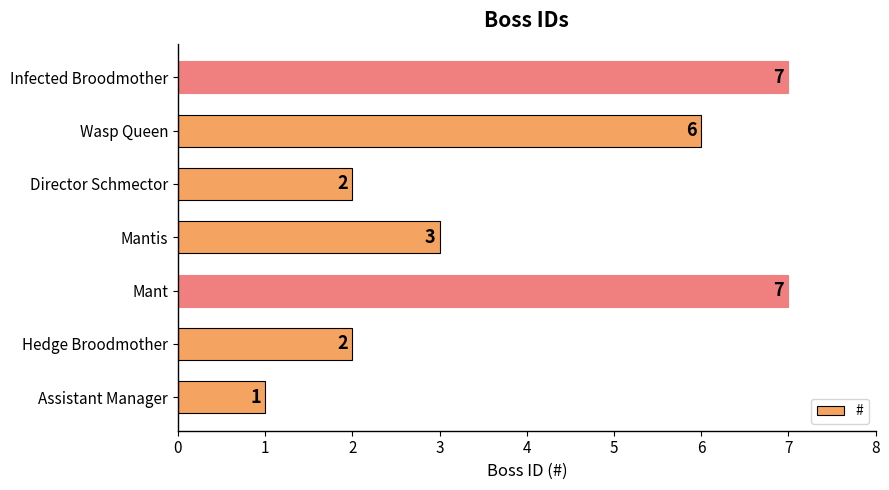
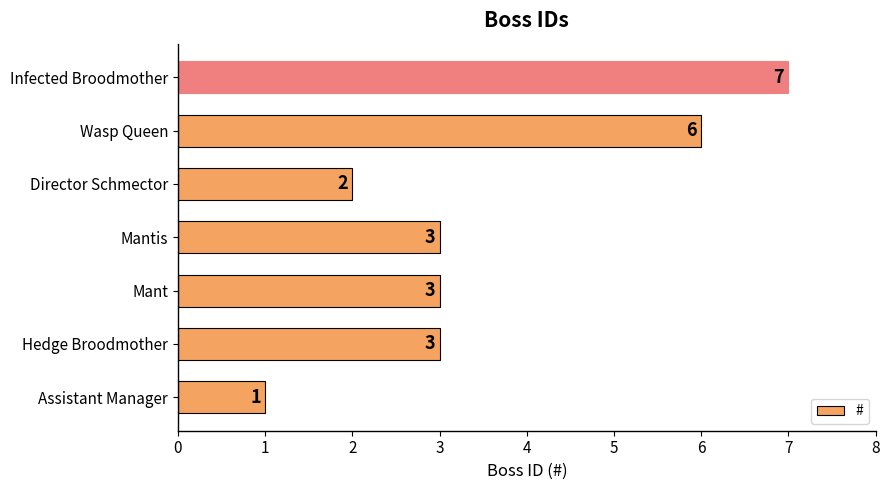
Mant: 7 -> 3
Hedge Broodmother: 2 -> 3
